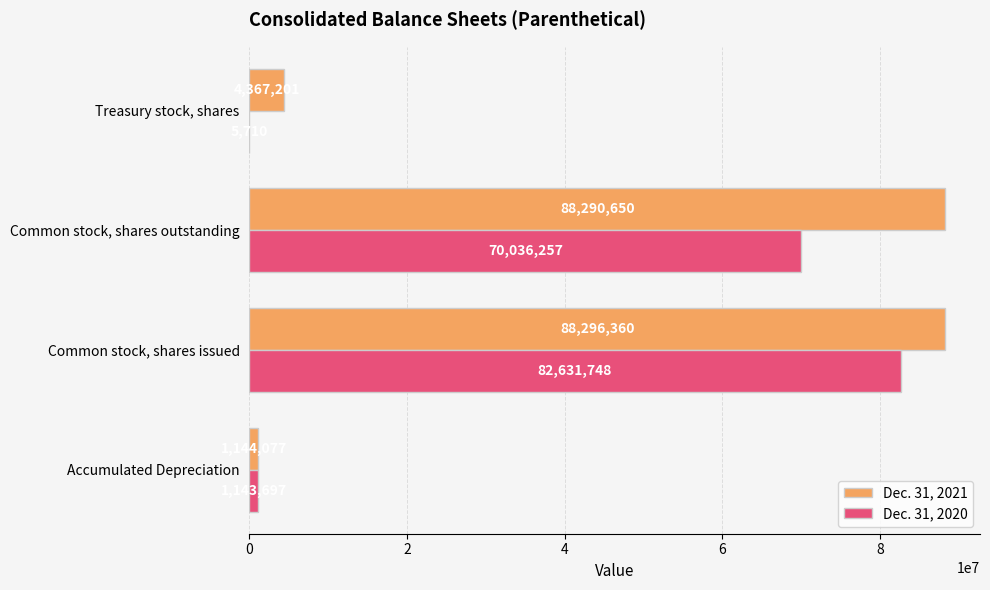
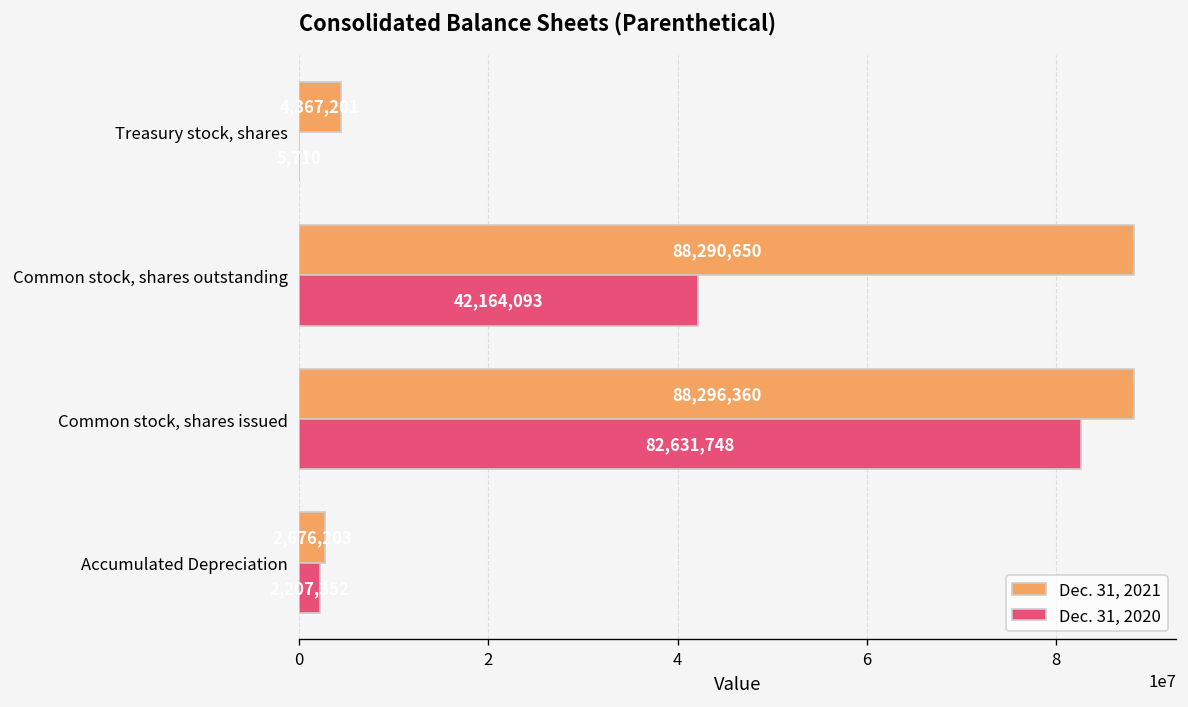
Dec. 31, 2020, Common stock, shares outstanding: 70,036,257 -> 42,164,093
Dec. 31, 2021, Accumulated Depreciation: 1000000 -> 3000000
Dec. 31, 2020, Accumulated Depreciation: 1000000 -> 2000000
